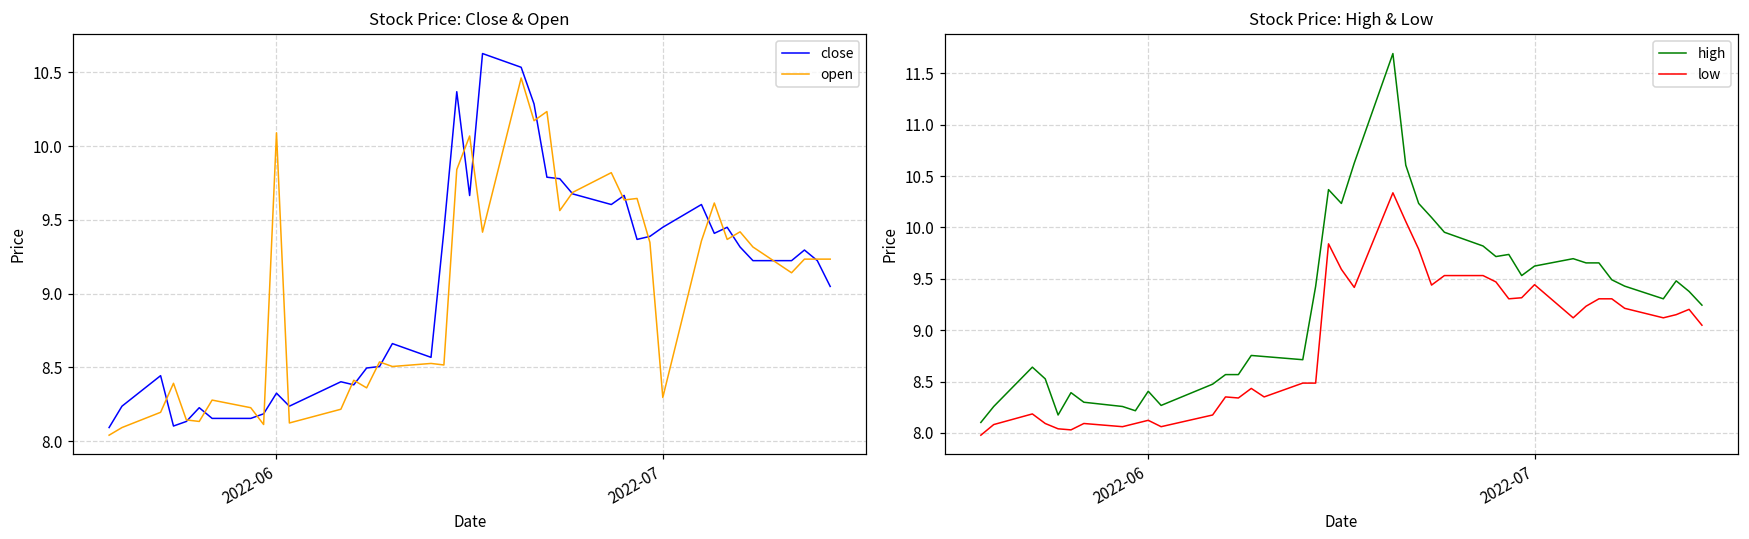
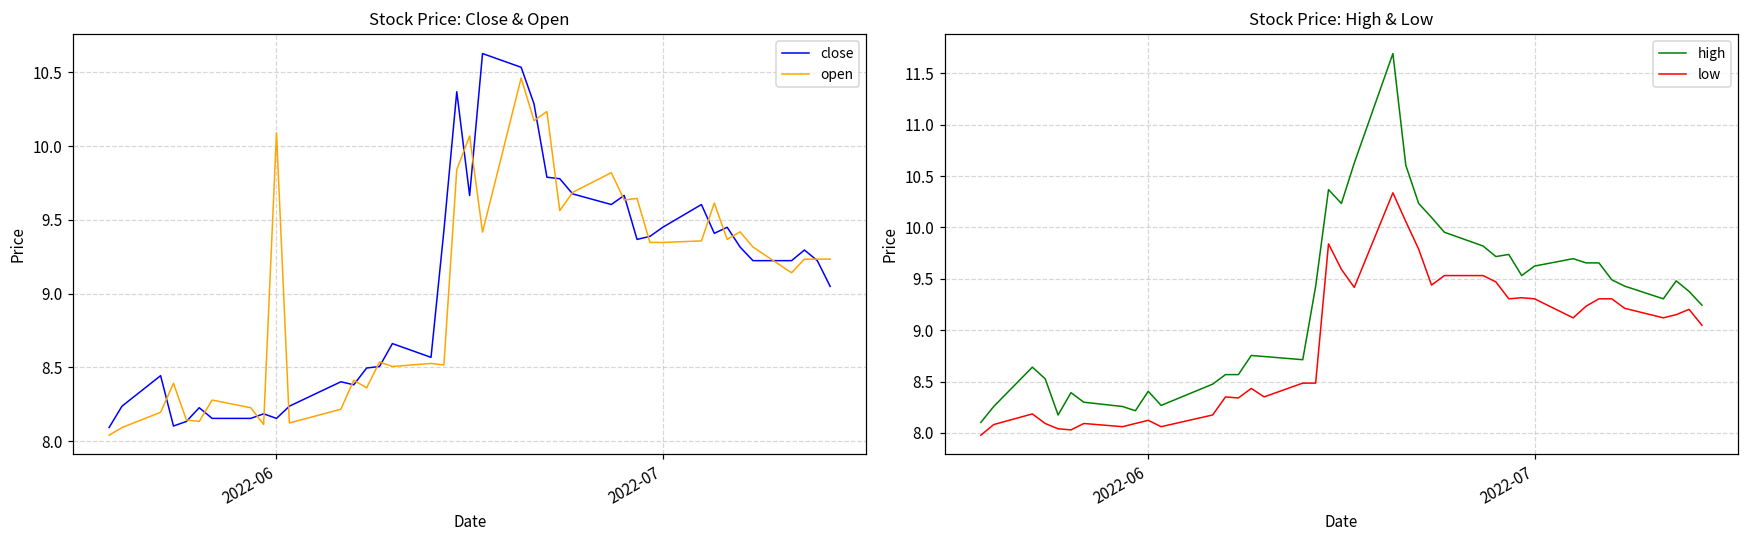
Stock Price: Close & Open, close, 2022-06: 8.32 -> 8.15
Stock Price: Close & Open, open, 2022-07: 8.30 -> 9.35
Stock Price: High & Low, low, 2022-07: 9.4 -> 9.3
